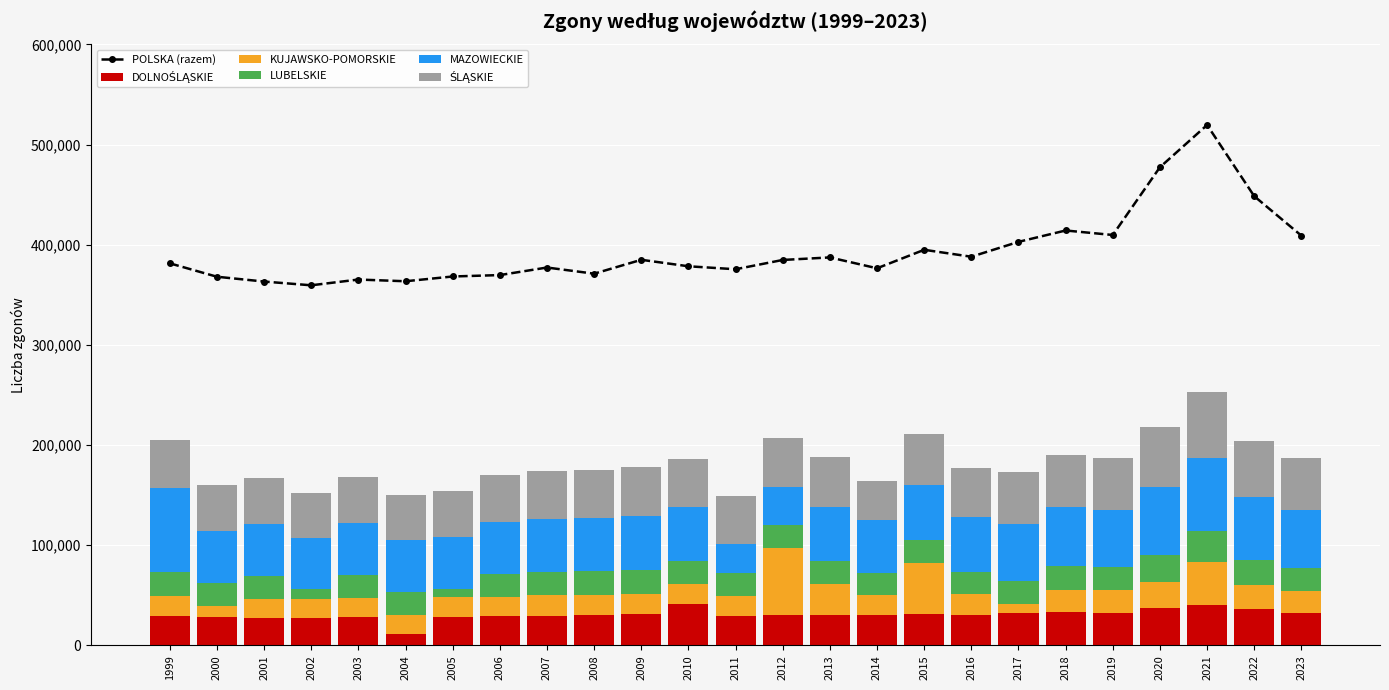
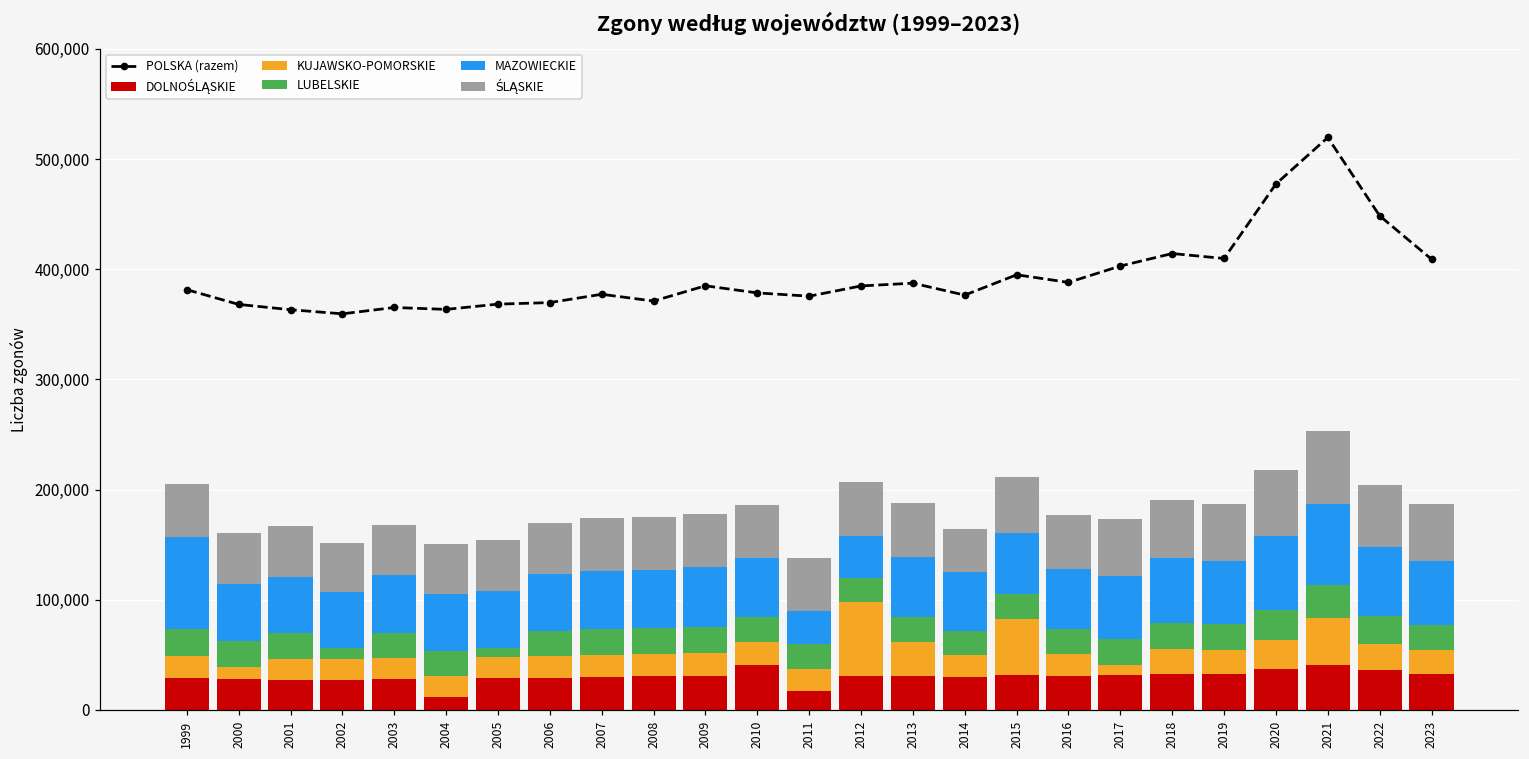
DOLNOŚLĄSKIE, 2011: 29,000 -> 18,000
